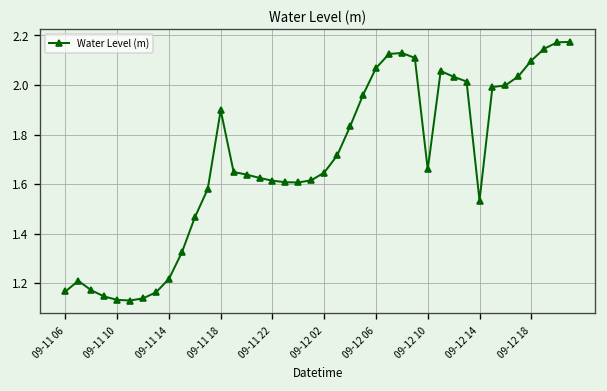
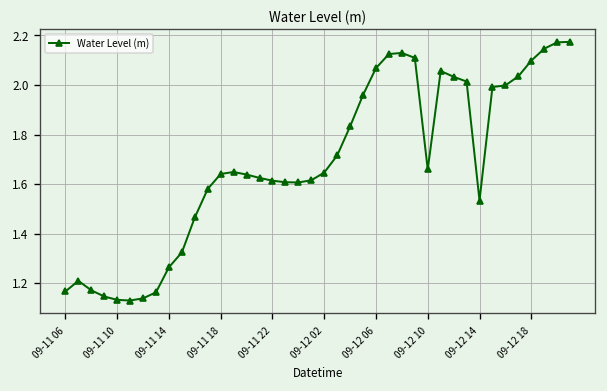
09-11 14: 1.22 -> 1.26
09-11 18: 1.90 -> 1.64
